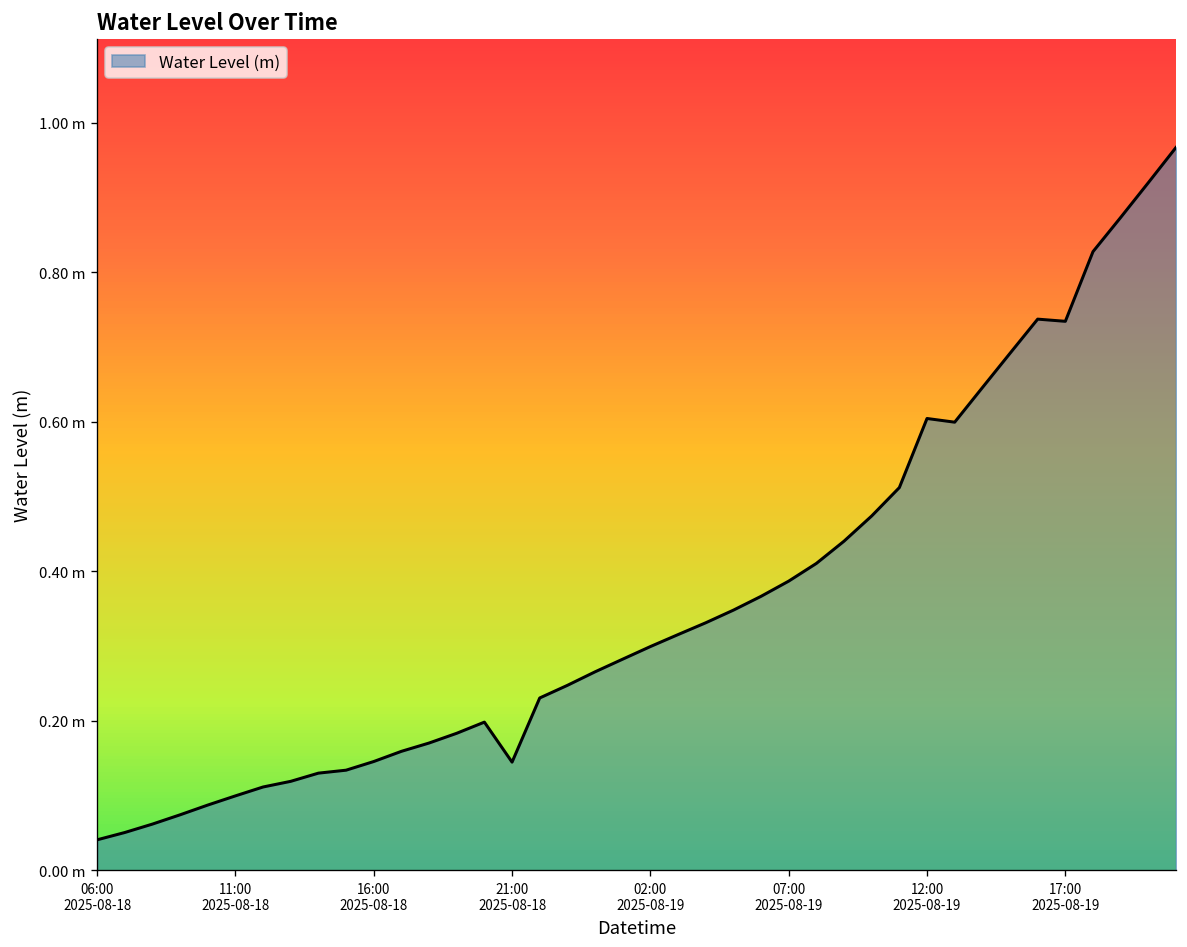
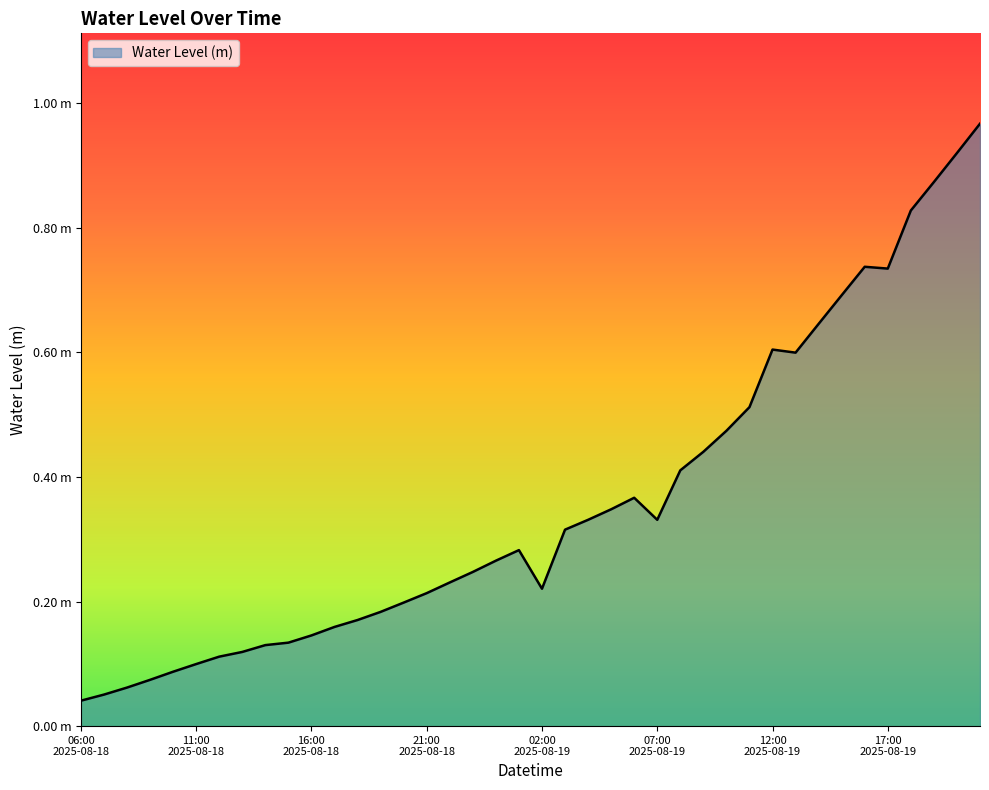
21:00 2025-08-18: 0.14 m -> 0.21 m
02:00 2025-08-19: 0.30 m -> 0.22 m
07:00 2025-08-19: 0.39 m -> 0.33 m
